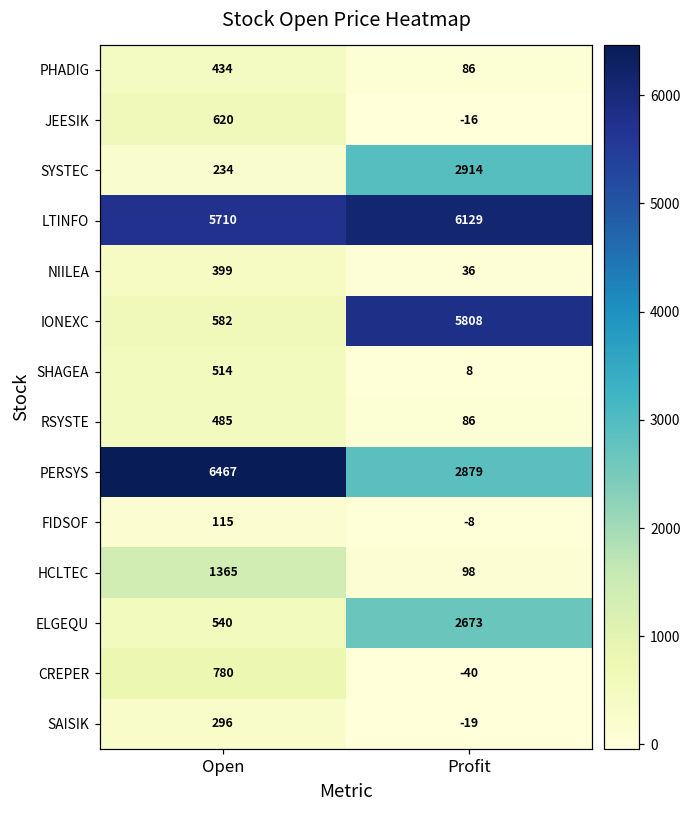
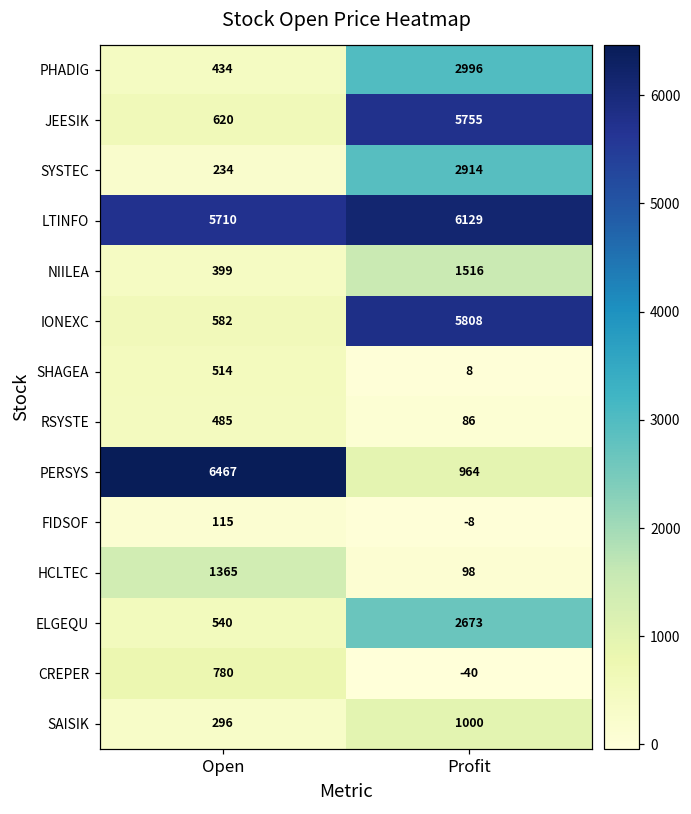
PHADIG, Profit: 86 -> 2996
JEESIK, Profit: -16 -> 5755
NIILEA, Profit: 36 -> 1516
PERSYS, Profit: 2879 -> 964
SAISIK, Profit: -19 -> 1000
